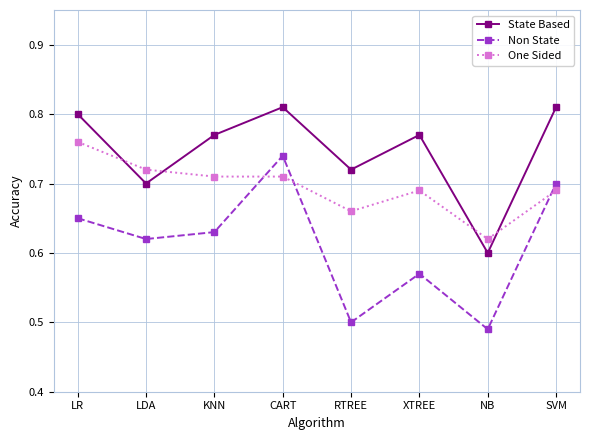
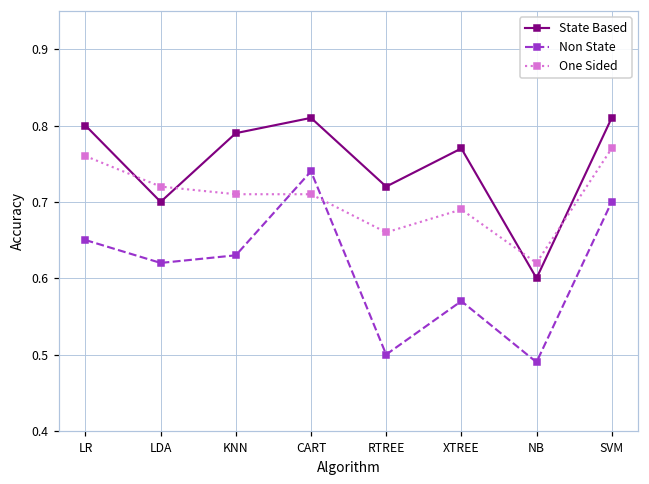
State Based, KNN: 0.77 -> 0.79
One Sided, SVM: 0.69 -> 0.77
